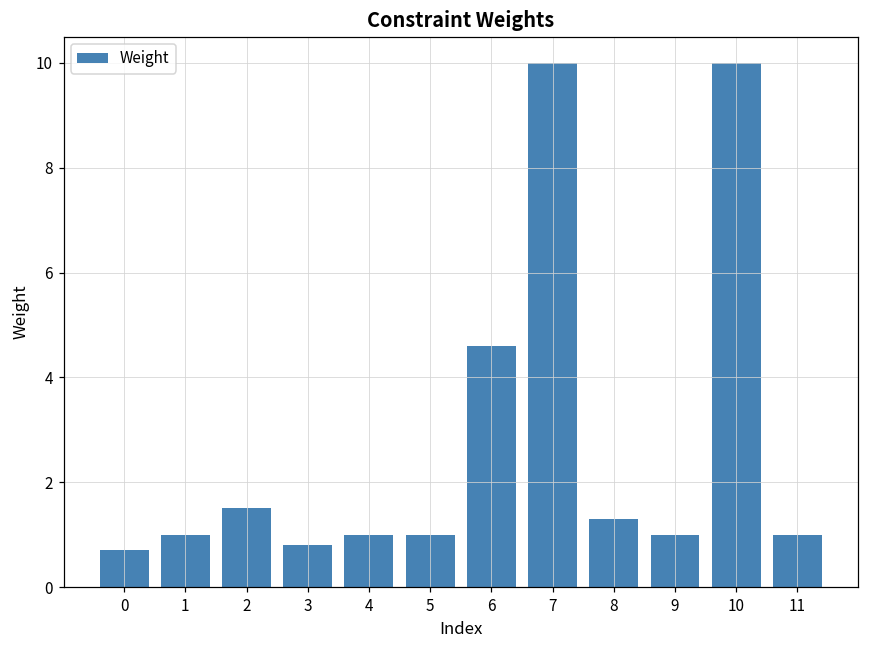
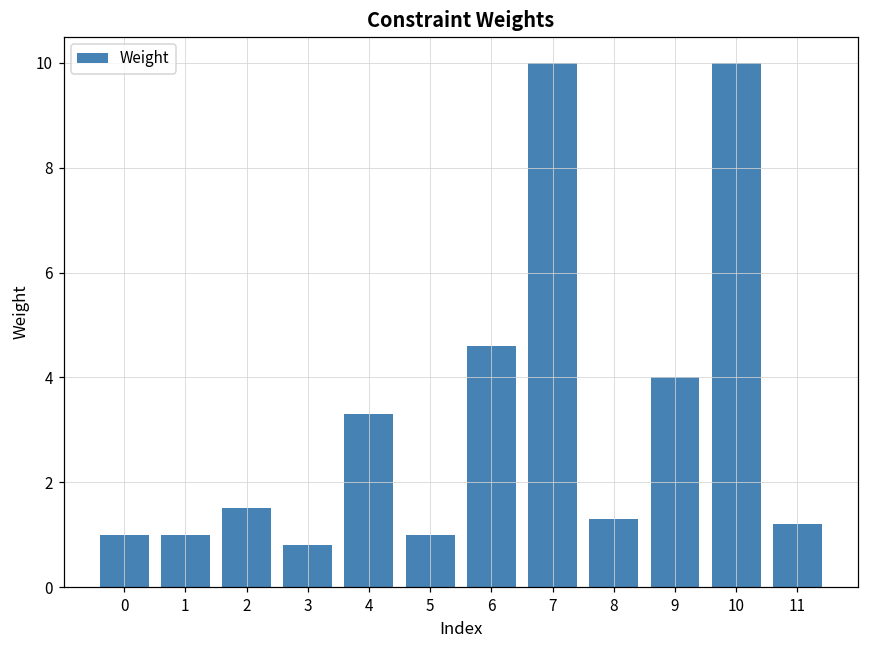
0: 0.7 -> 1.0
4: 1.0 -> 3.3
9: 1 -> 4
11: 1.0 -> 1.2
